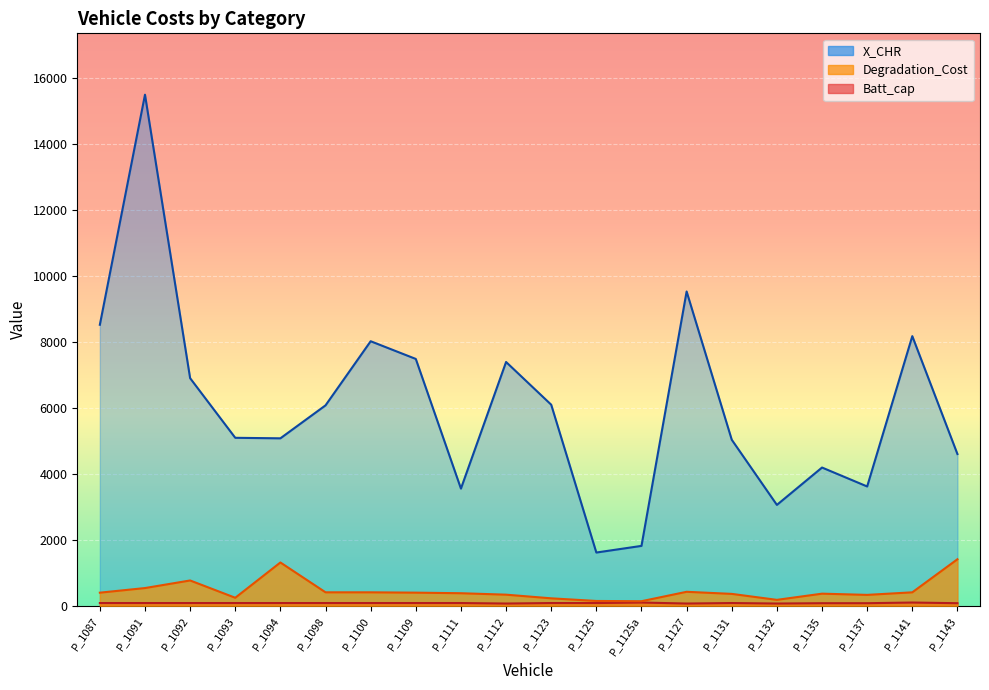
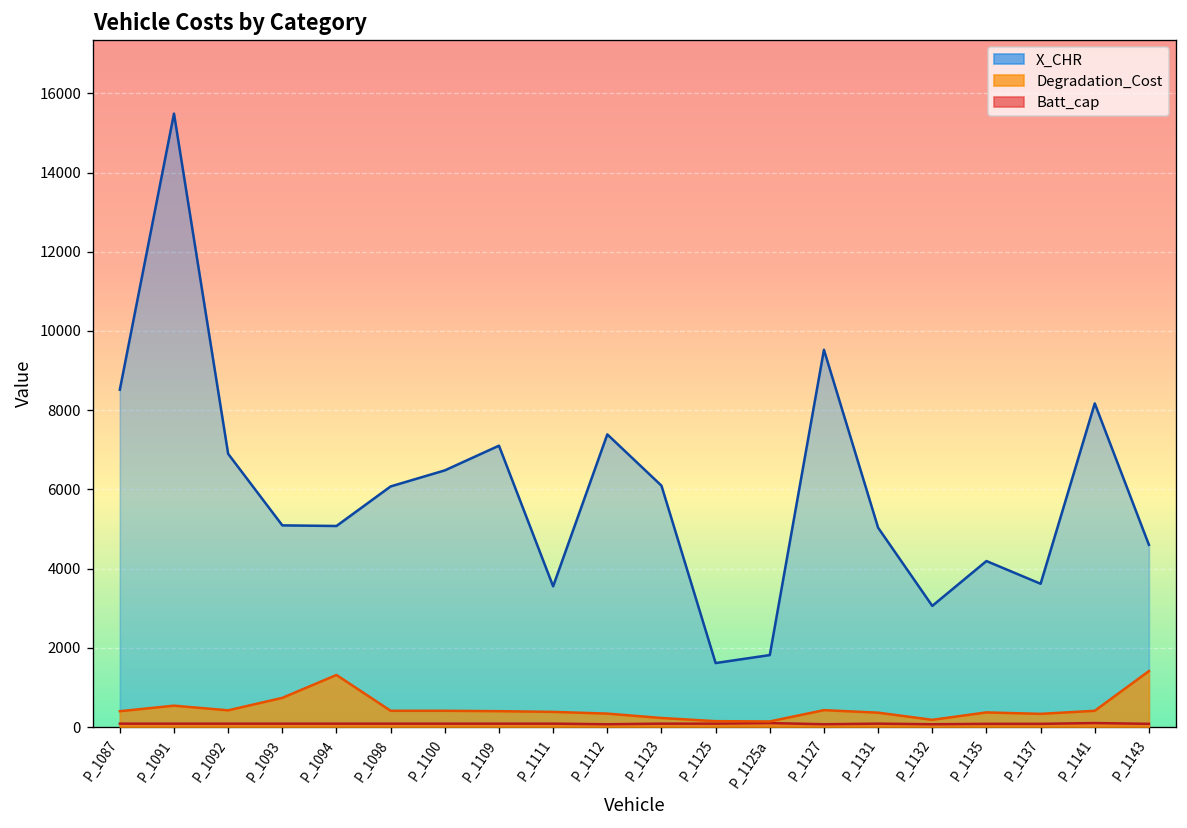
Degradation_Cost, P_1092: 800 -> 400
Degradation_Cost, P_1093: 200 -> 700
X_CHR, P_1100: 8000 -> 6500
X_CHR, P_1109: 7500 -> 7100
